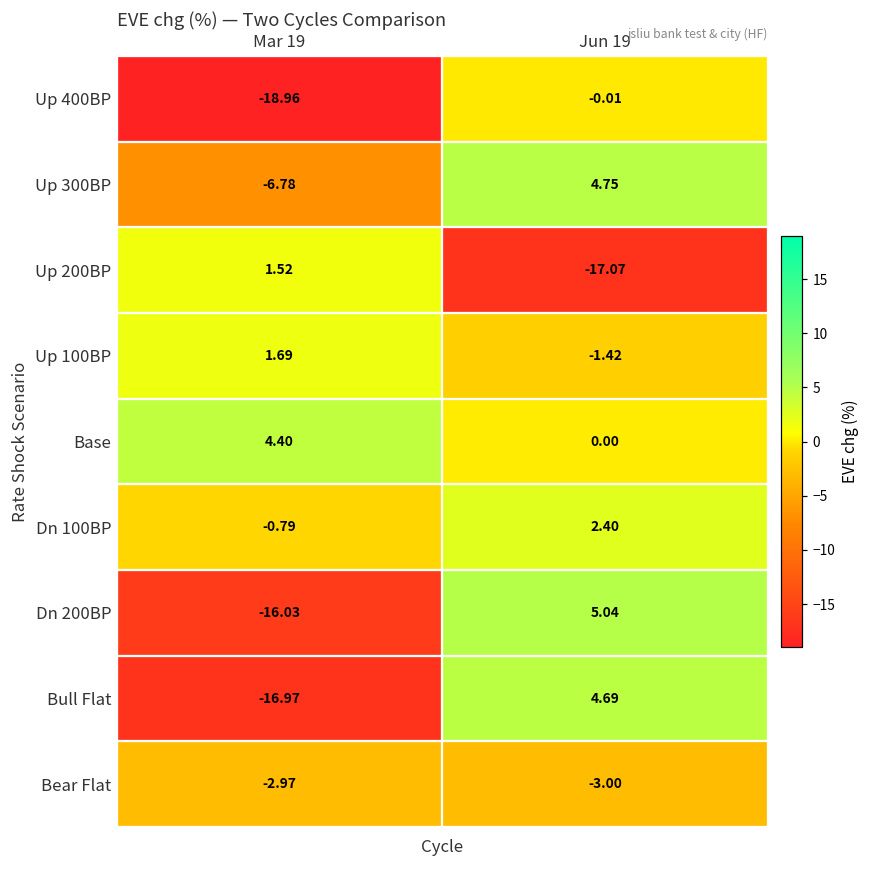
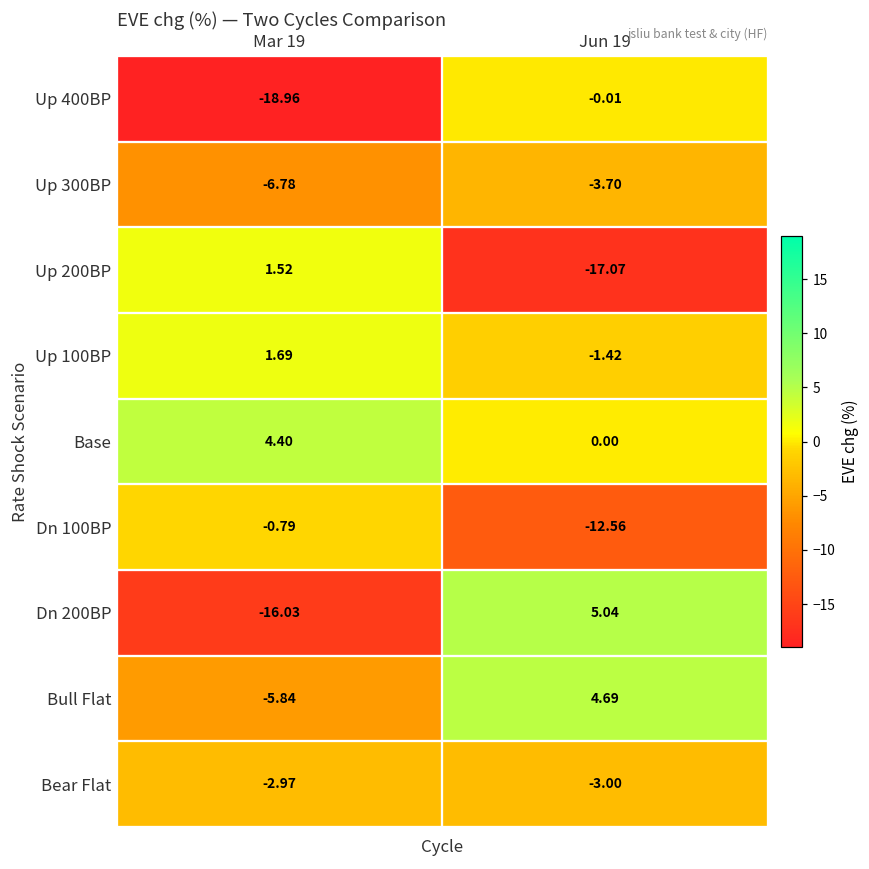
Up 300BP, Jun 19: 4.75 -> -3.70
Dn 100BP, Jun 19: 2.40 -> -12.56
Bull Flat, Mar 19: -16.97 -> -5.84
